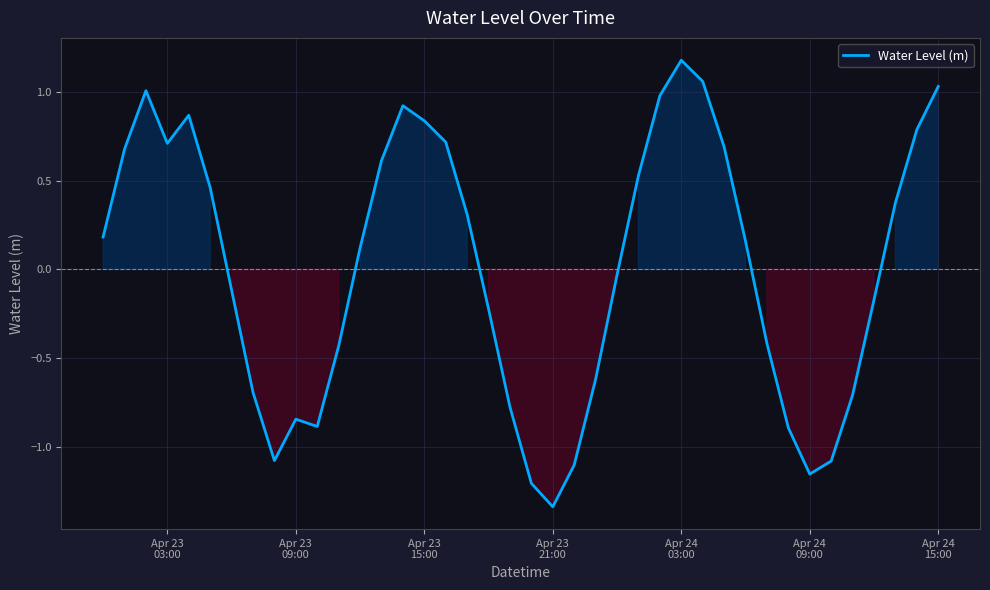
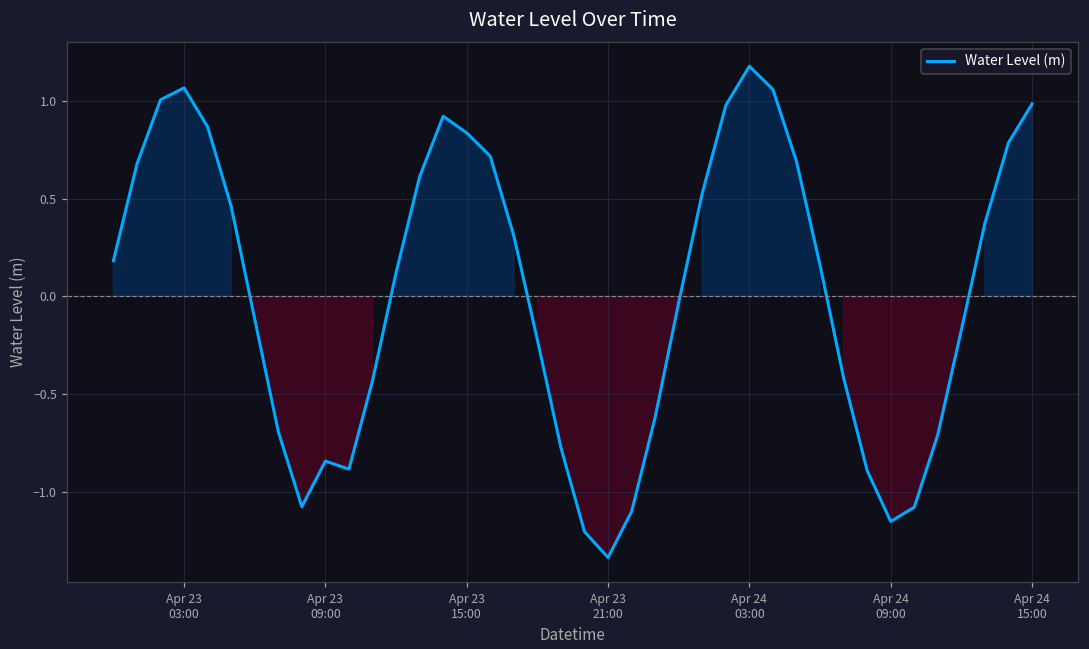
Apr 23 03:00: 0.71 -> 1.07
Apr 24 15:00: 1.03 -> 0.99
